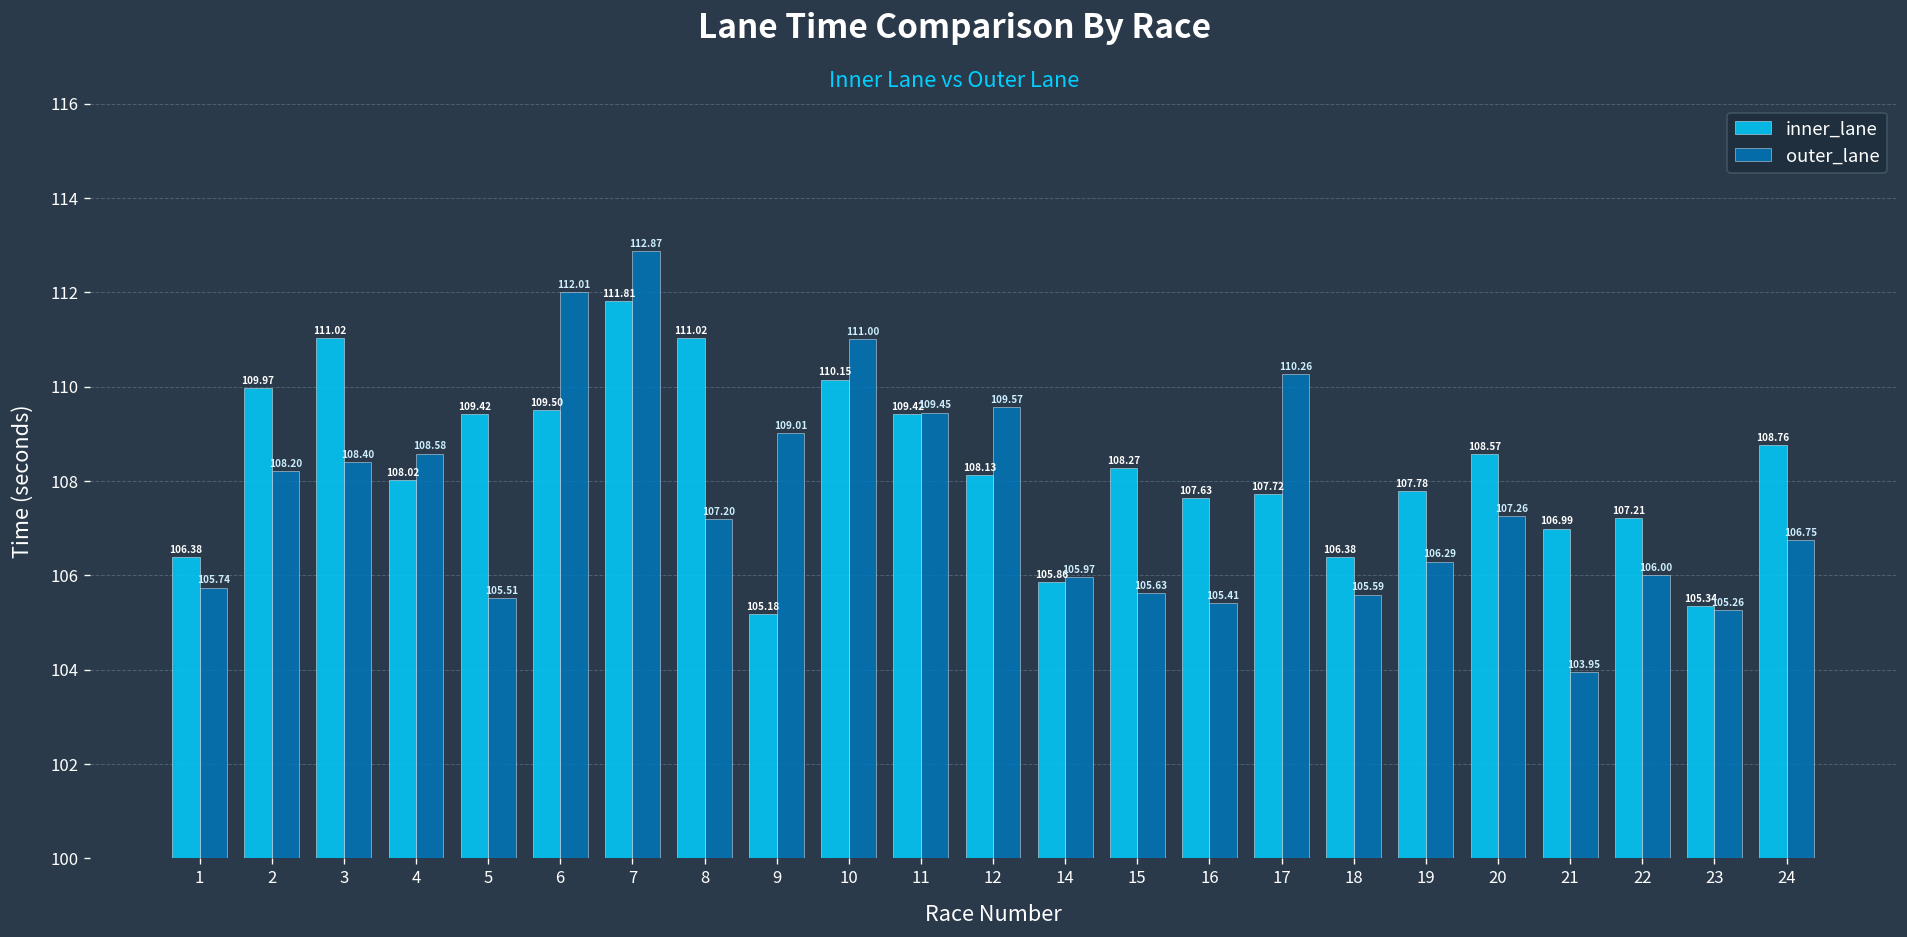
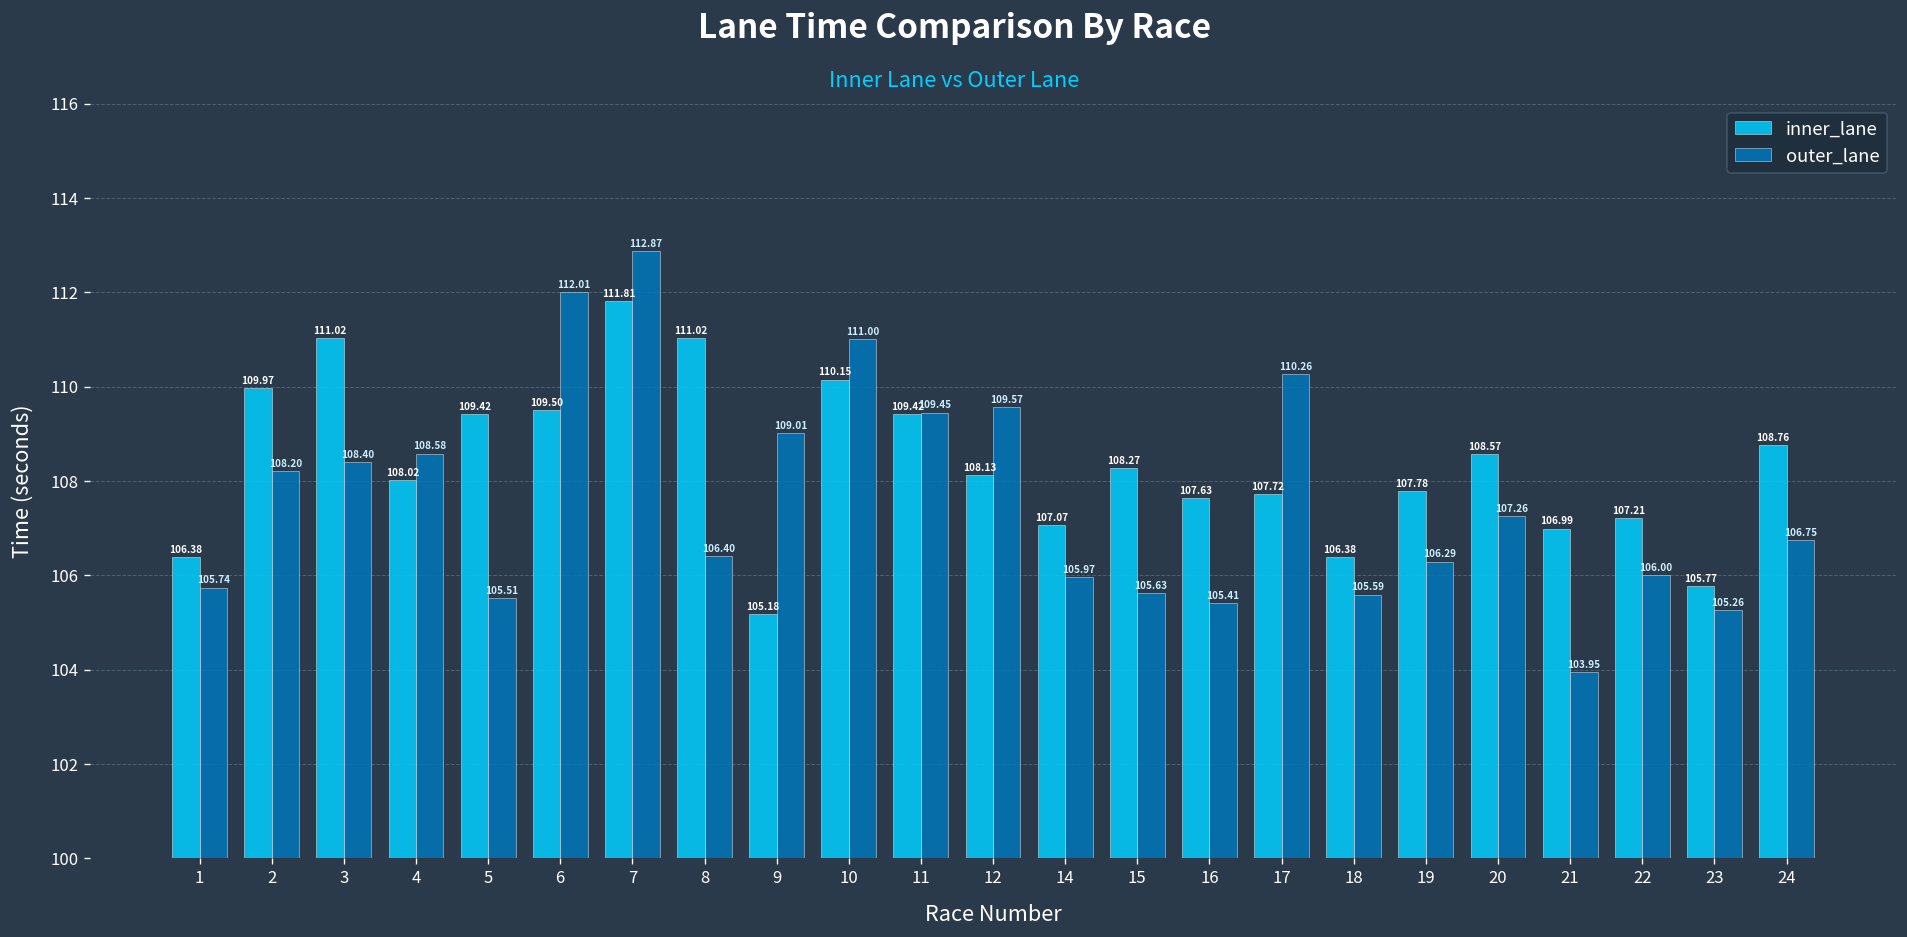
outer_lane, 8: 107.20 -> 106.40
inner_lane, 14: 105.86 -> 107.07
inner_lane, 23: 105.34 -> 105.77
